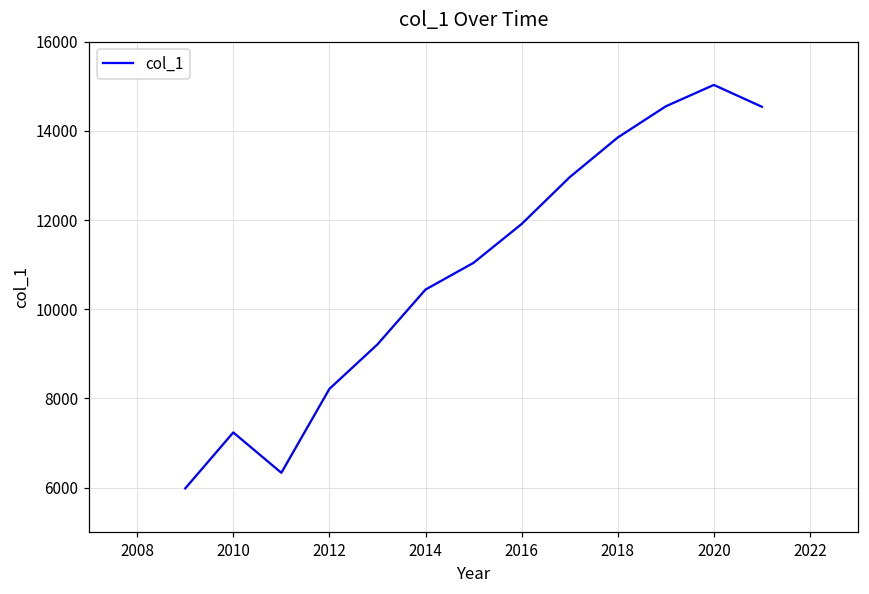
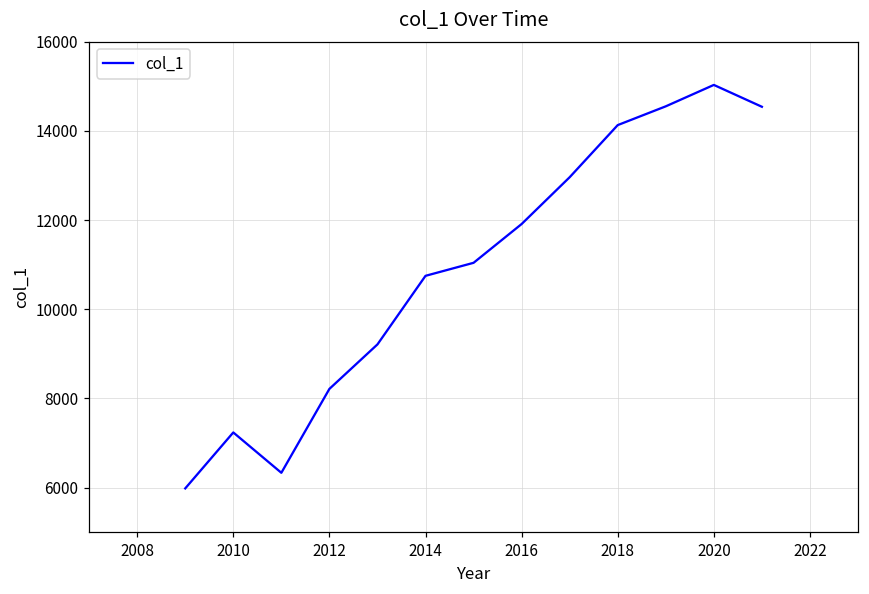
2014: 10400 -> 10700
2018: 13900 -> 14100
